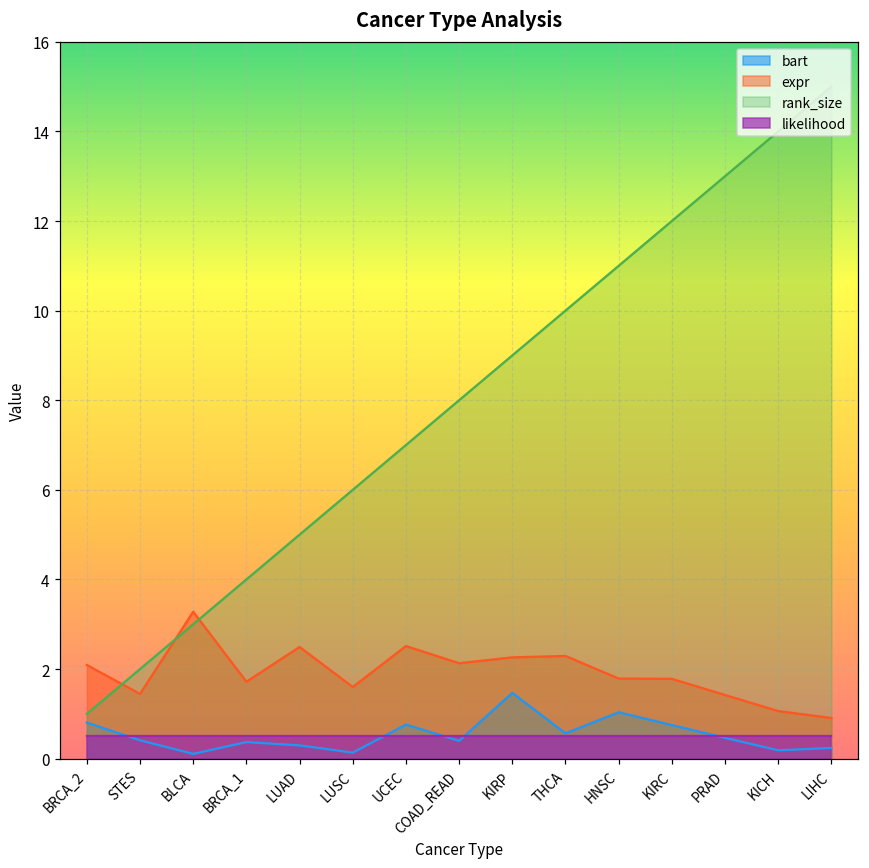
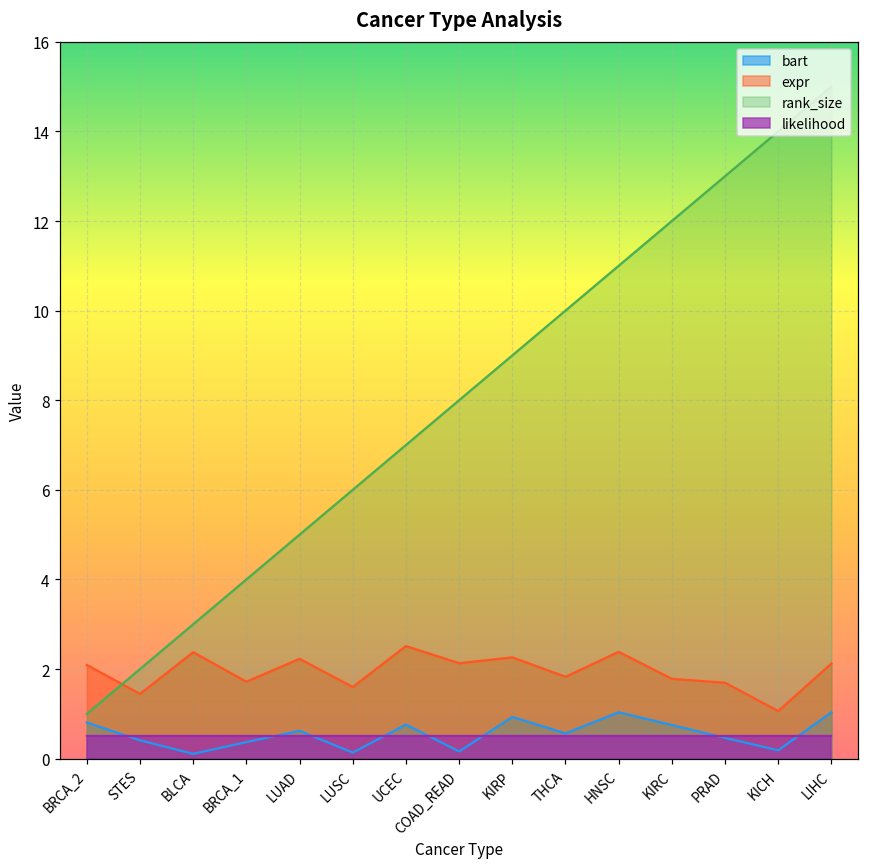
expr, BLCA: 3.3 -> 2.4
bart, LUAD: 0.3 -> 0.6
expr, LUAD: 2.5 -> 2.2
bart, COAD_READ: 0.4 -> 0.2
bart, KIRP: 1.5 -> 0.9
expr, THCA: 2.3 -> 1.8
expr, HNSC: 1.8 -> 2.4
expr, PRAD: 1.4 -> 1.7
bart, LIHC: 0.2 -> 1.0
expr, LIHC: 0.9 -> 2.1
